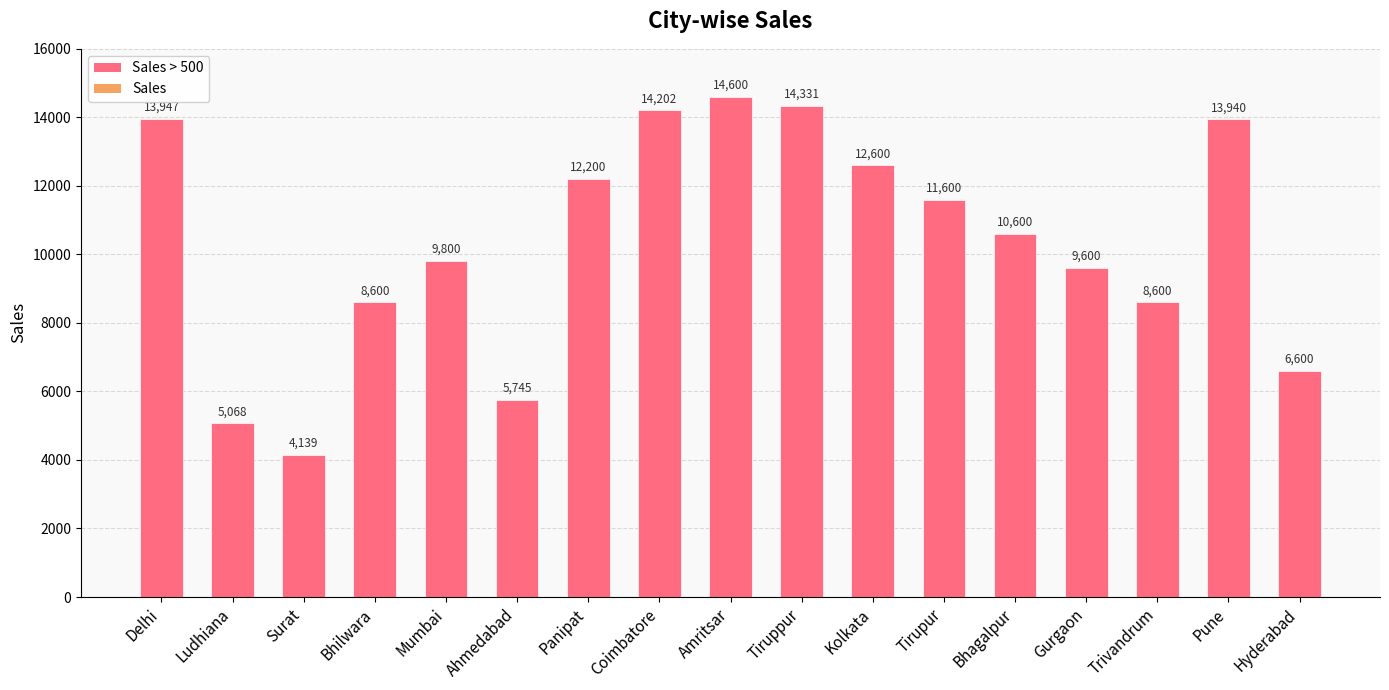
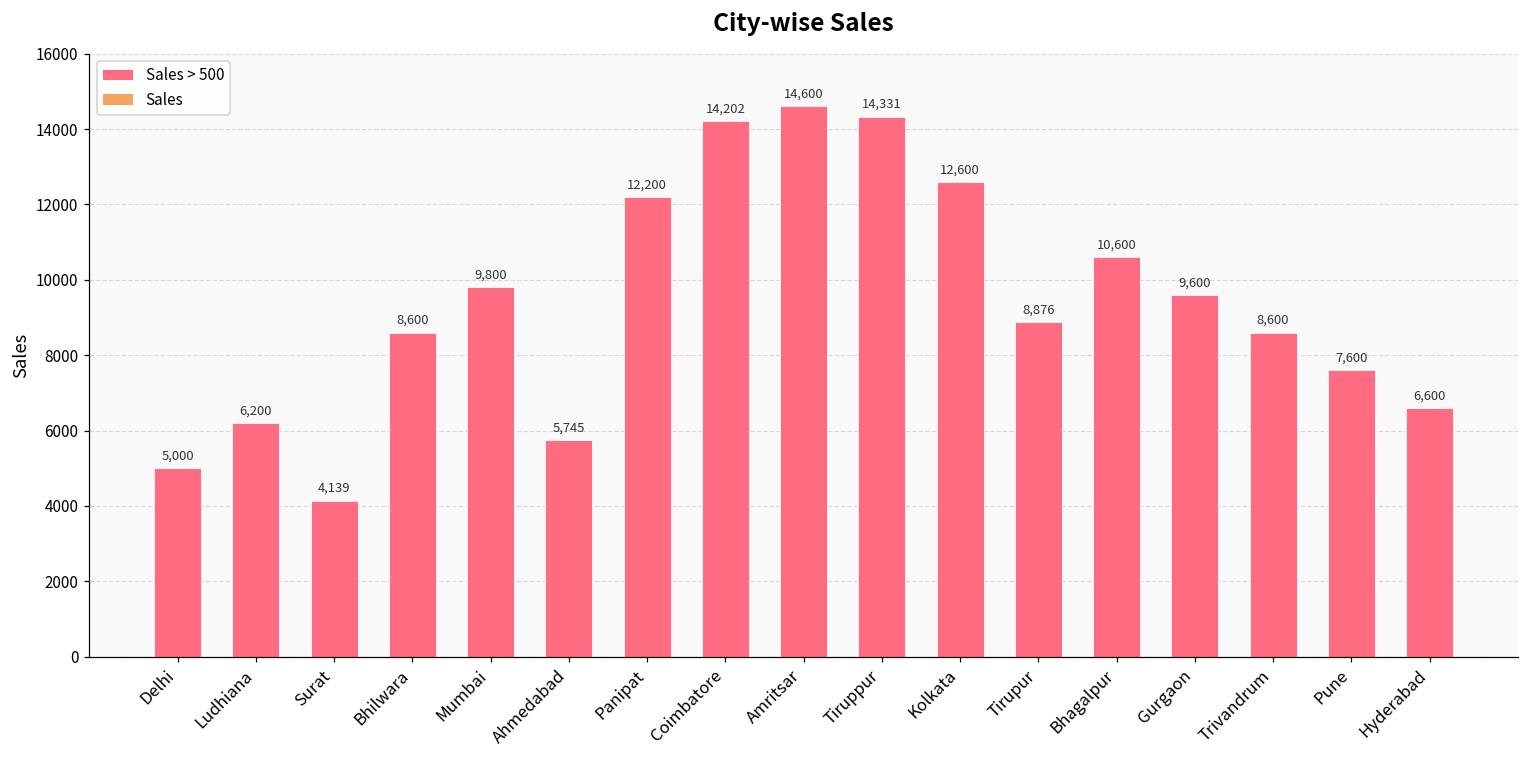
Delhi: 13,947 -> 5,000
Ludhiana: 5,068 -> 6,200
Tirupur: 11,600 -> 8,876
Pune: 13,940 -> 7,600
